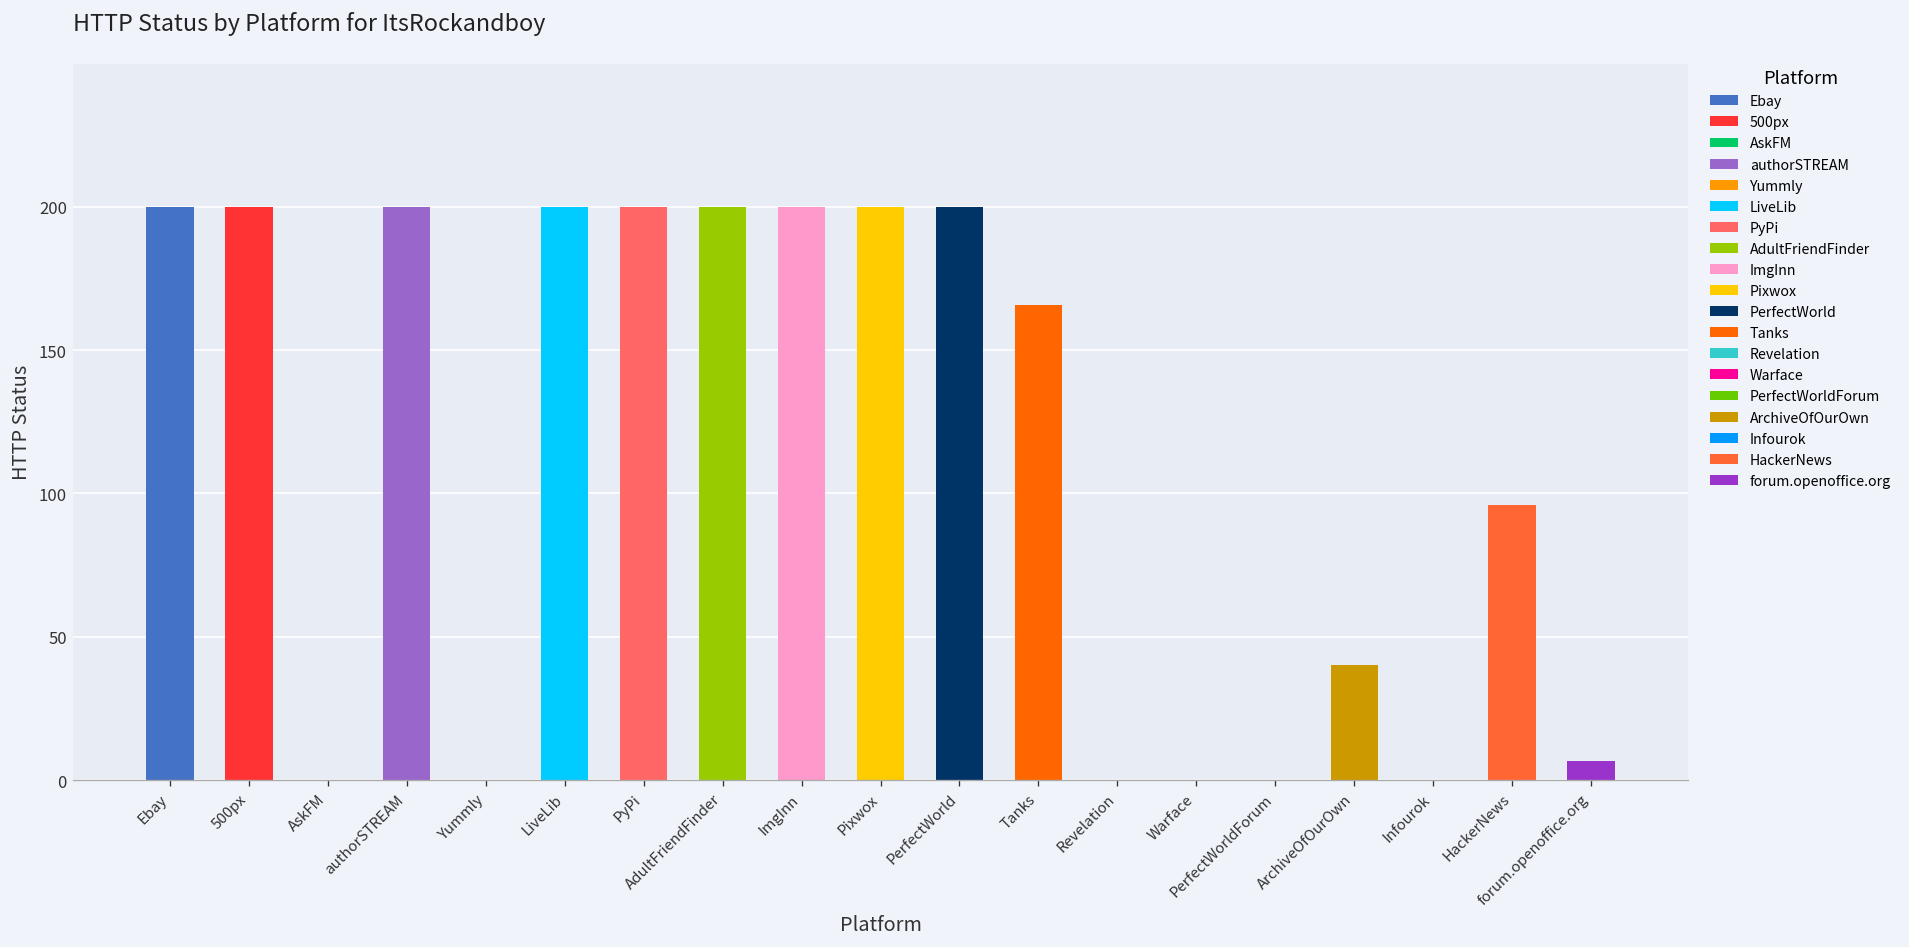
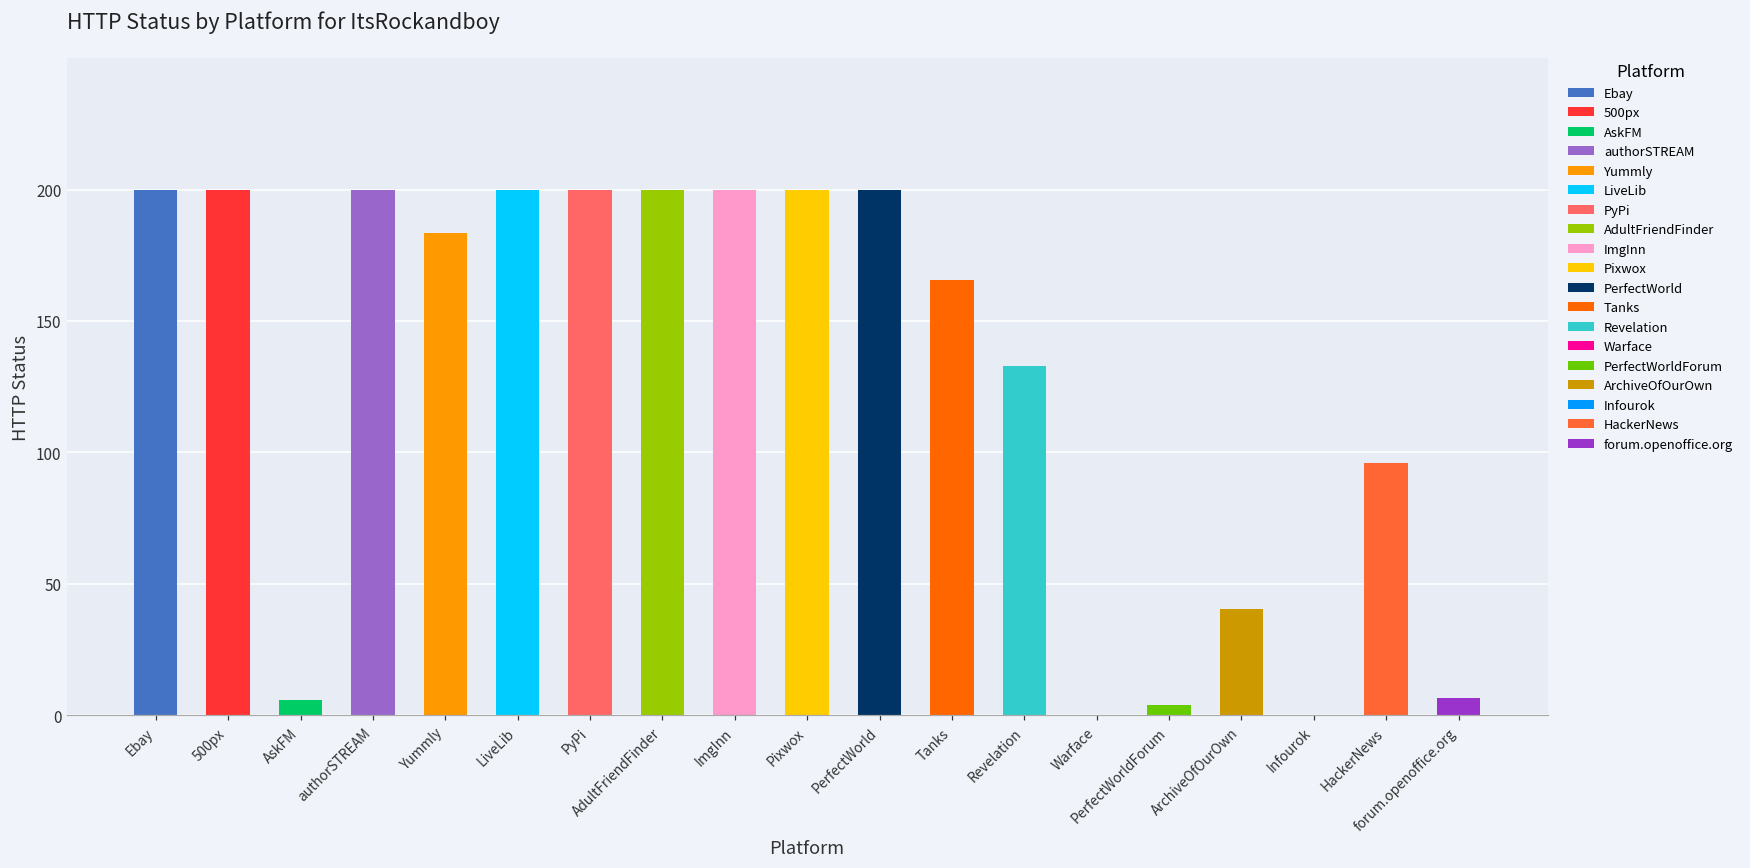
AskFM: 0 -> 6
Yummly: 0 -> 183
Revelation: 0 -> 133
PerfectWorldForum: 0 -> 4
